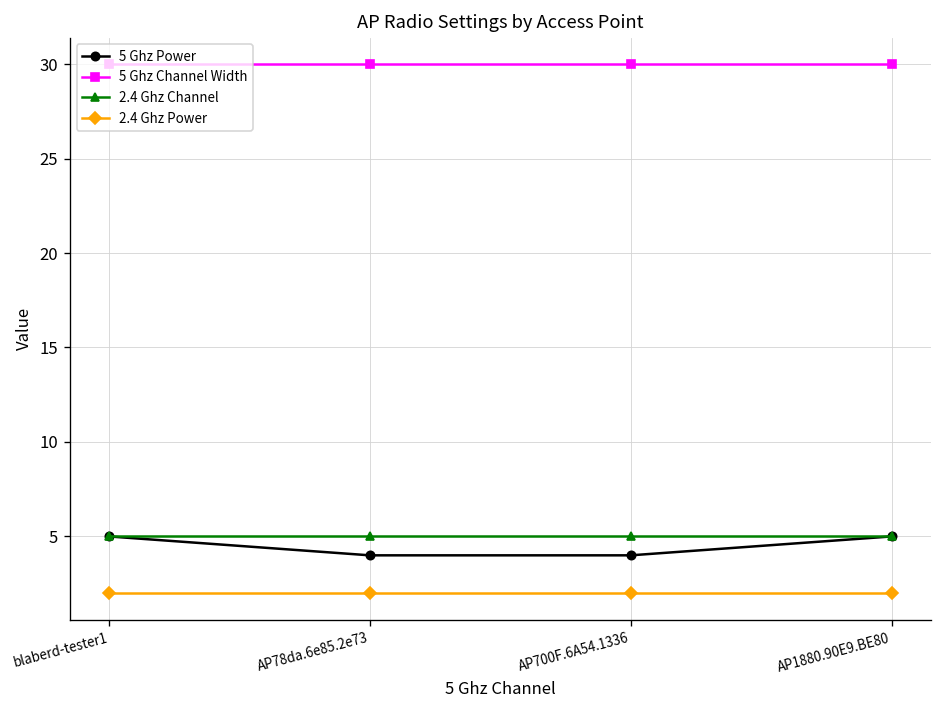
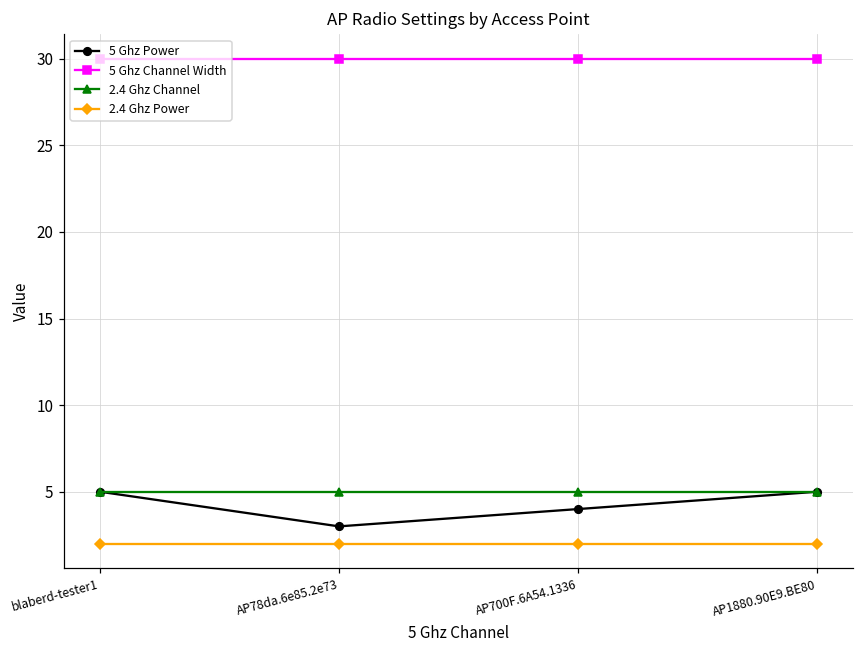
5 Ghz Power, AP78da.6e85.2e73: 4 -> 3
